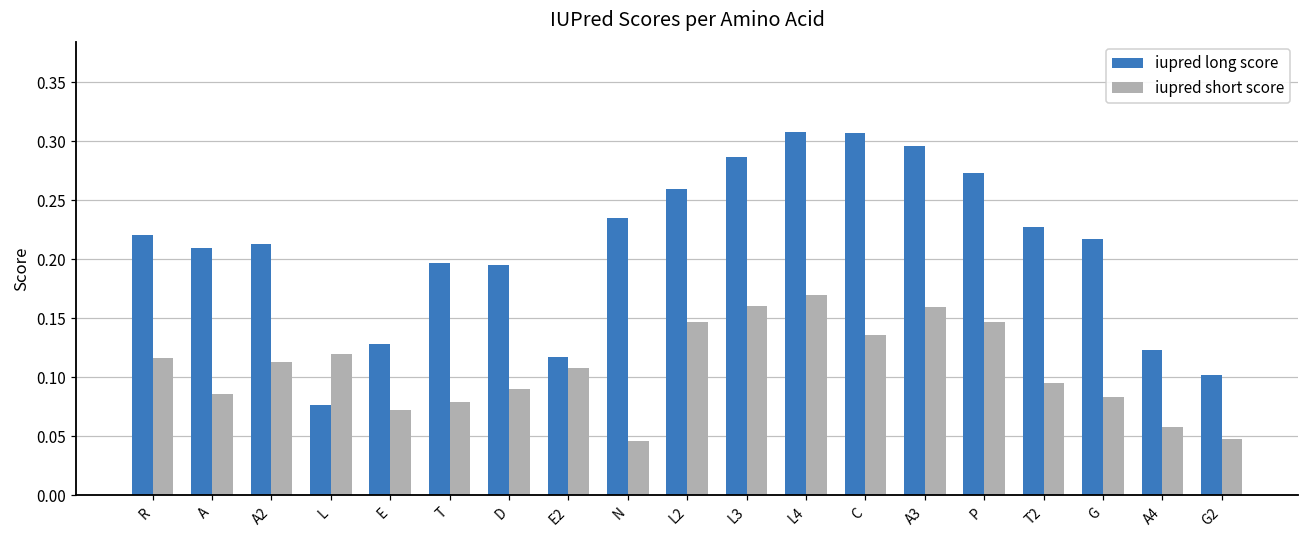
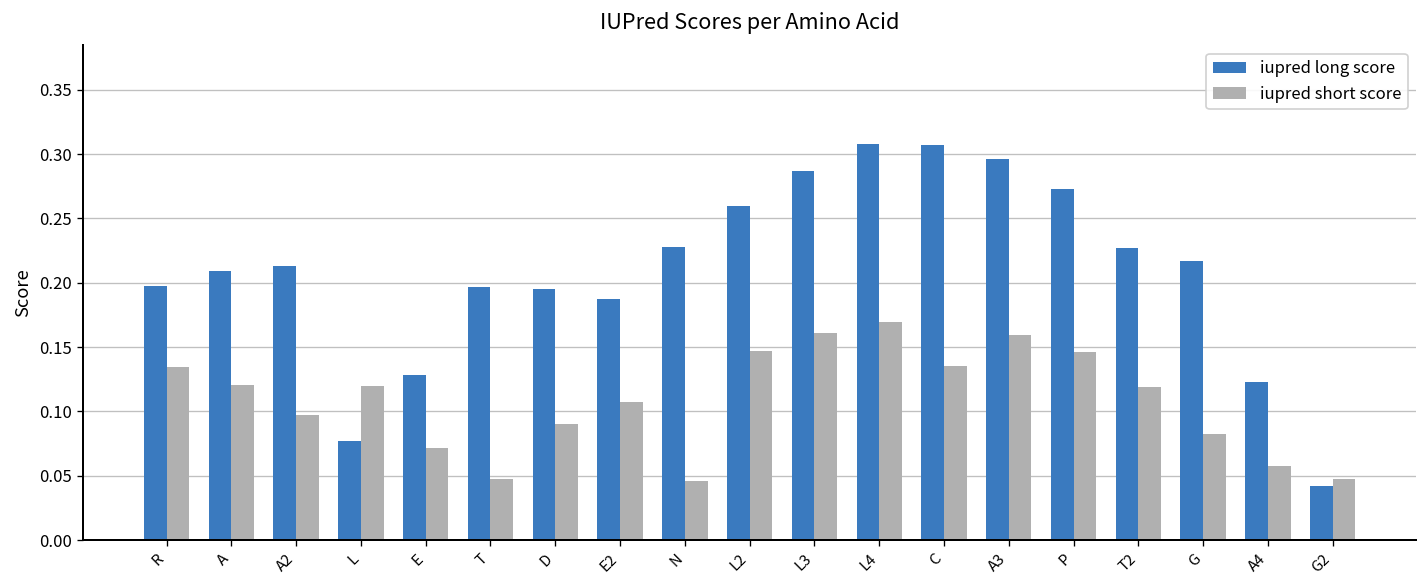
iupred long score, R: 0.220 -> 0.198
iupred short score, R: 0.116 -> 0.135
iupred short score, A: 0.086 -> 0.121
iupred short score, A2: 0.113 -> 0.097
iupred short score, T: 0.079 -> 0.047
iupred long score, E2: 0.117 -> 0.188
iupred long score, N: 0.235 -> 0.228
iupred short score, T2: 0.095 -> 0.119
iupred long score, G2: 0.102 -> 0.042
